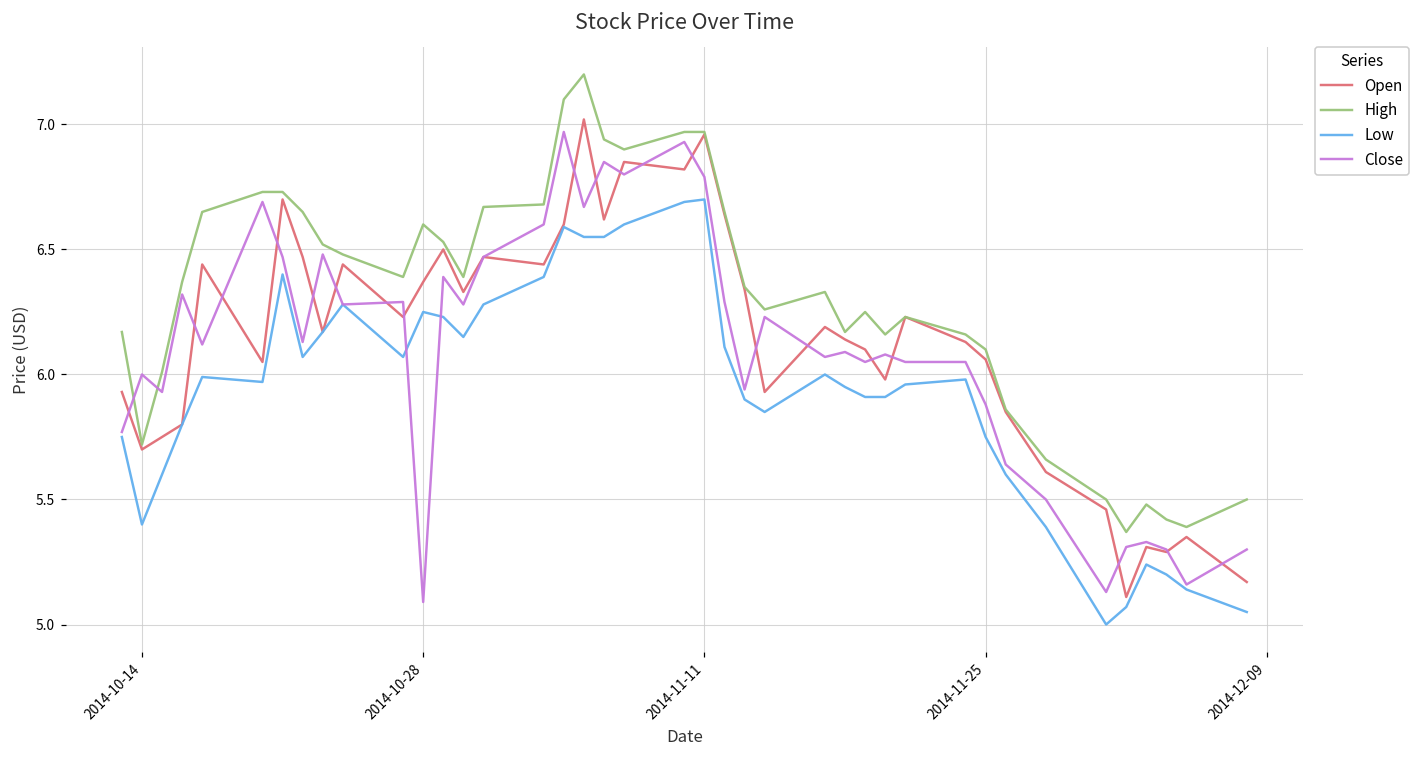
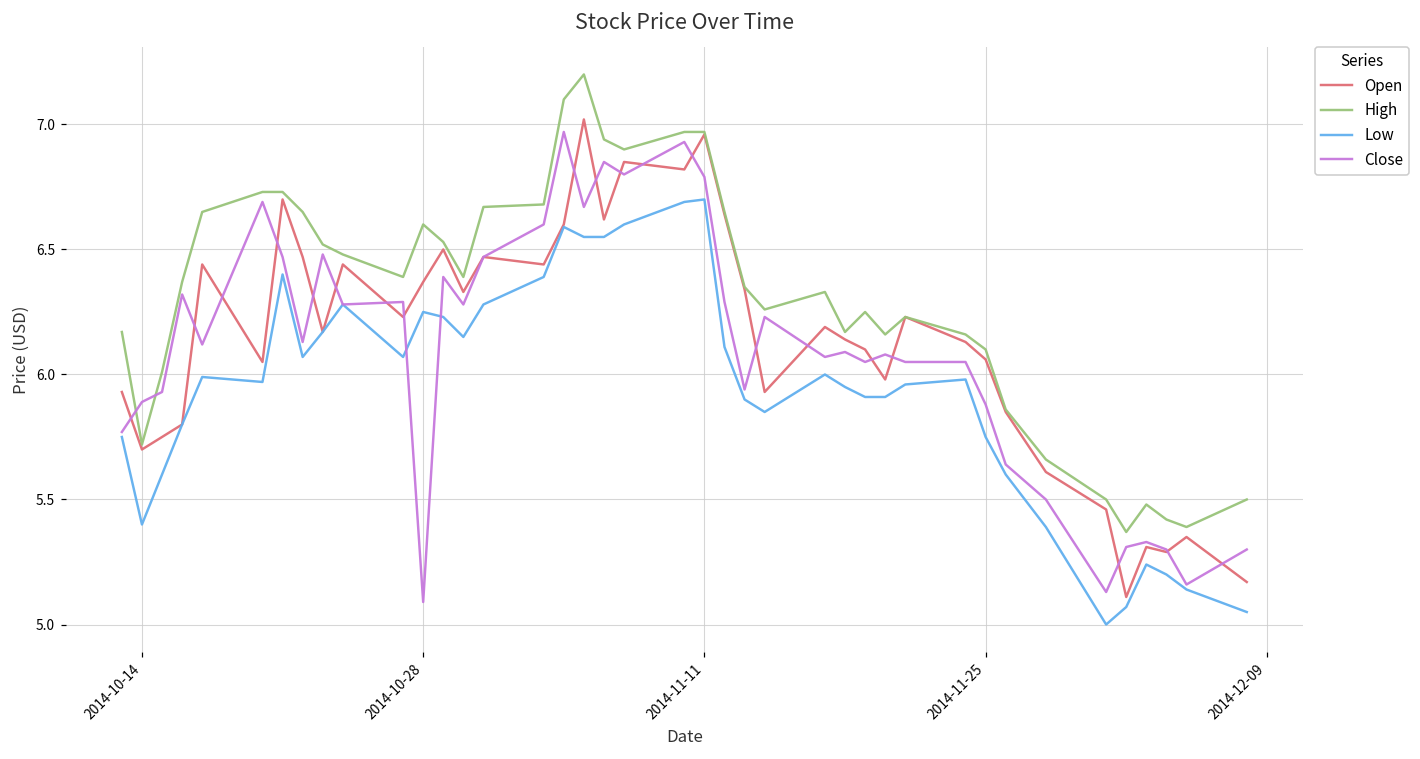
Close, 2014-10-14: 6.00 -> 5.89
